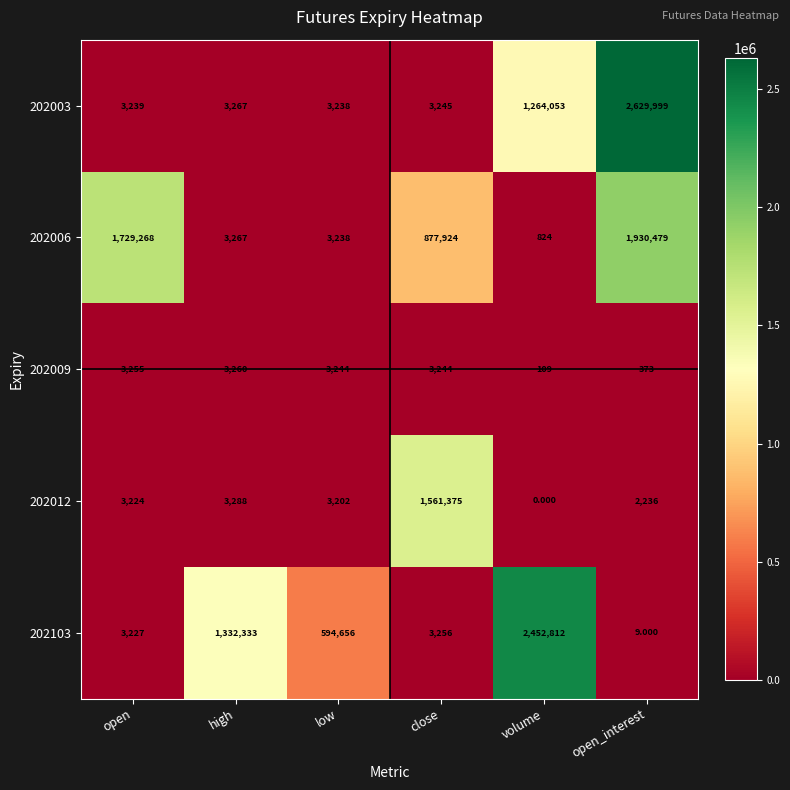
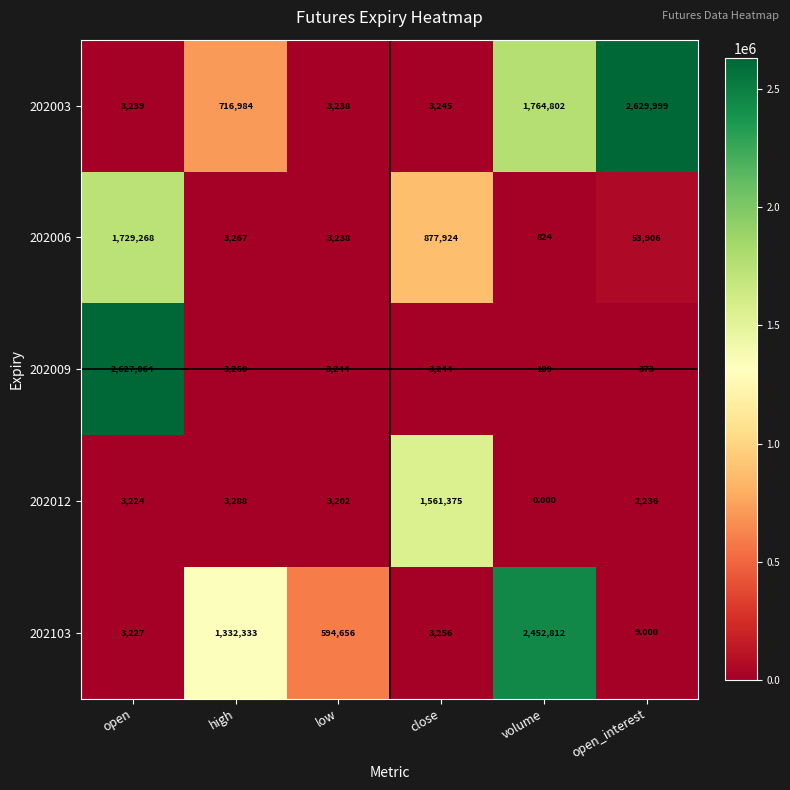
202003, high: 3,267 -> 716,984
202003, volume: 1,264,053 -> 1,764,802
202006, open_interest: 1,930,479 -> 53,906
202009, open: 3,255 -> 2,627,064
